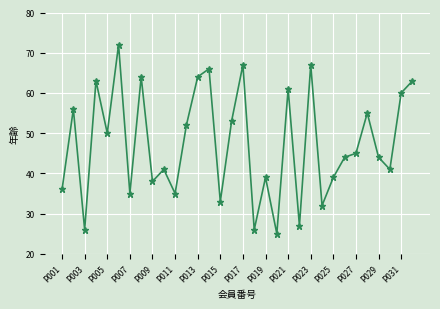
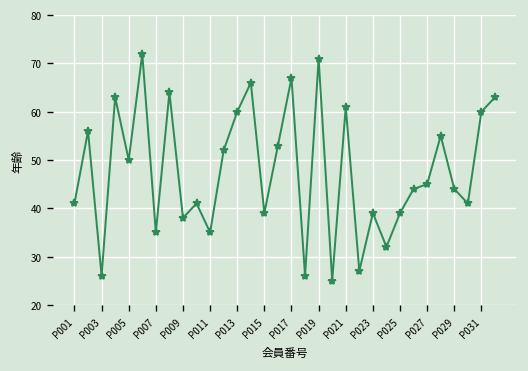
P001: 36 -> 41
P013: 64 -> 60
P015: 33 -> 39
P019: 39 -> 71
P023: 67 -> 39
